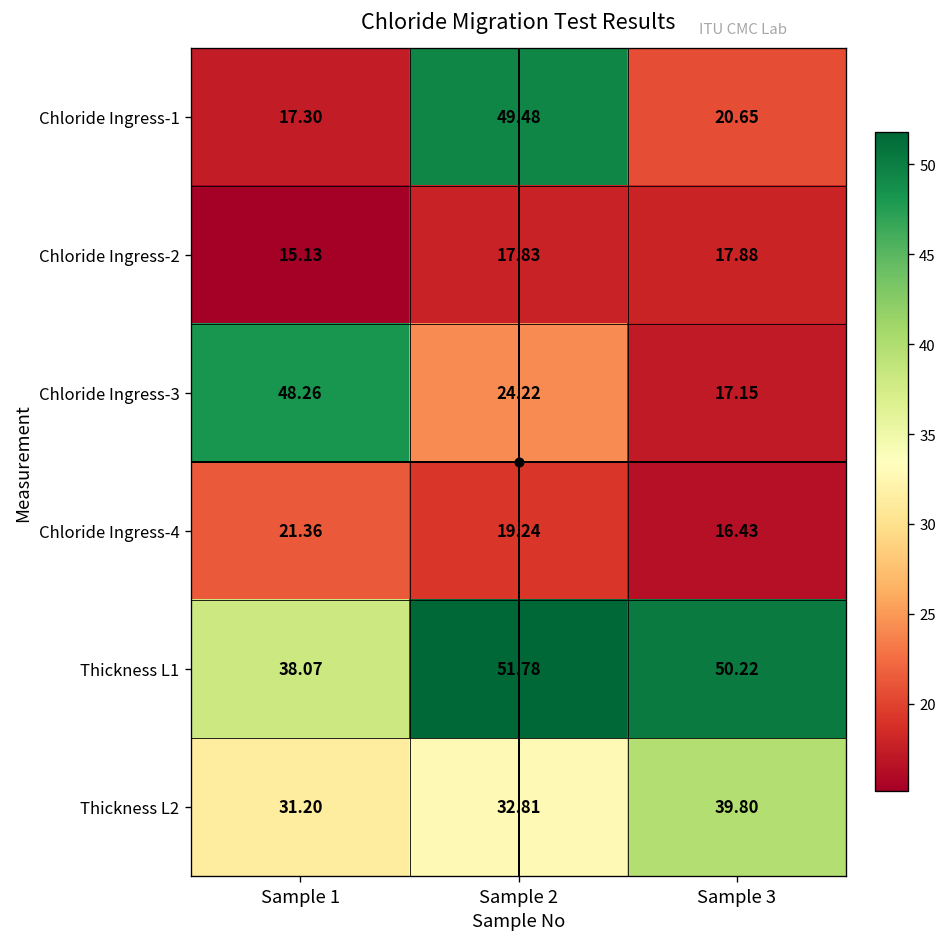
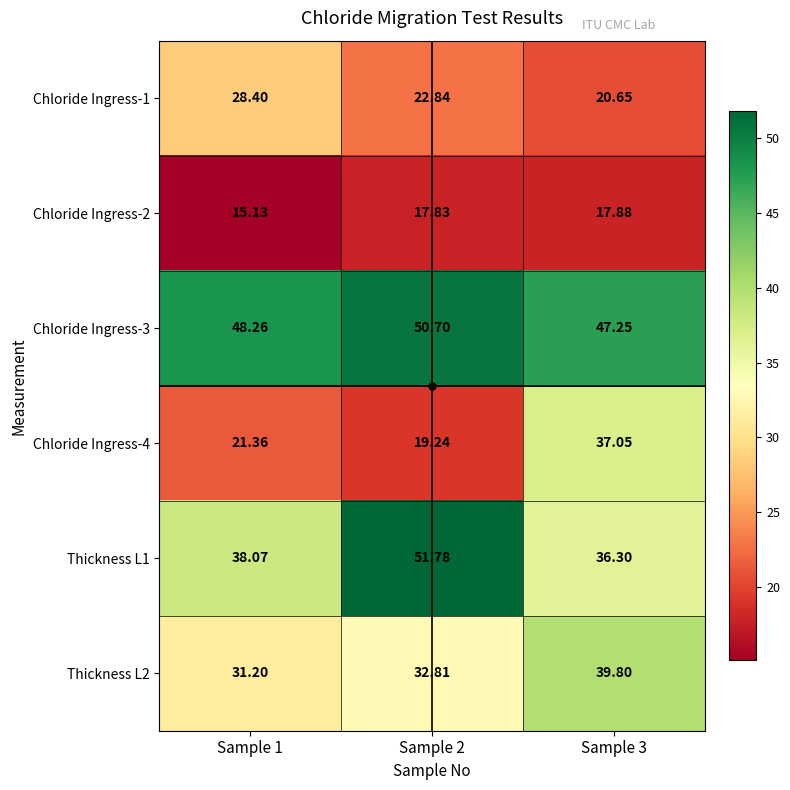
Chloride Ingress-1, Sample 1: 17.30 -> 28.40
Chloride Ingress-1, Sample 2: 49.48 -> 22.84
Chloride Ingress-3, Sample 2: 24.22 -> 50.70
Chloride Ingress-3, Sample 3: 17.15 -> 47.25
Chloride Ingress-4, Sample 3: 16.43 -> 37.05
Thickness L1, Sample 3: 50.22 -> 36.30
